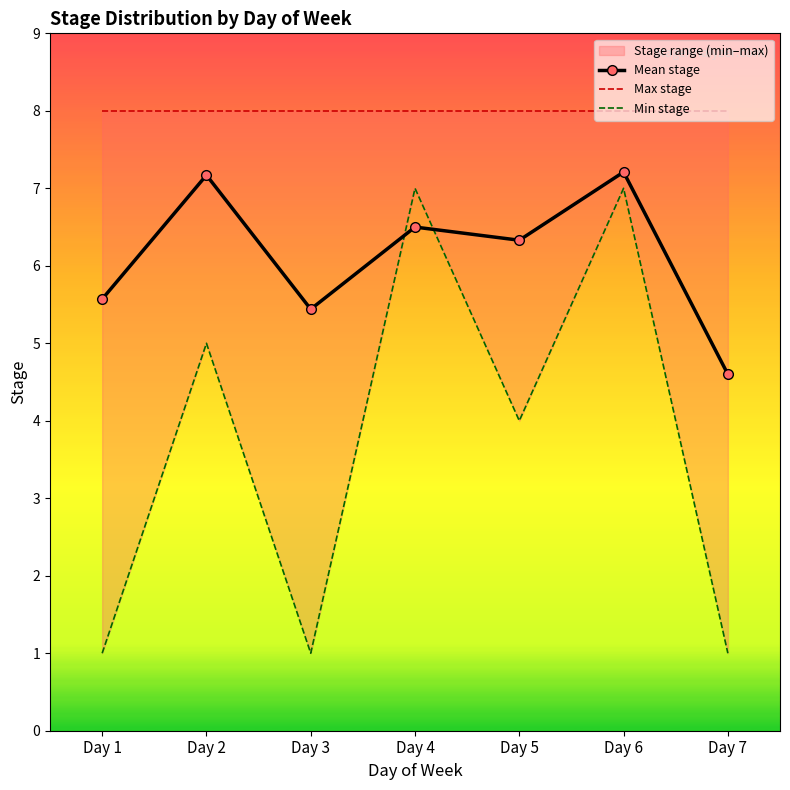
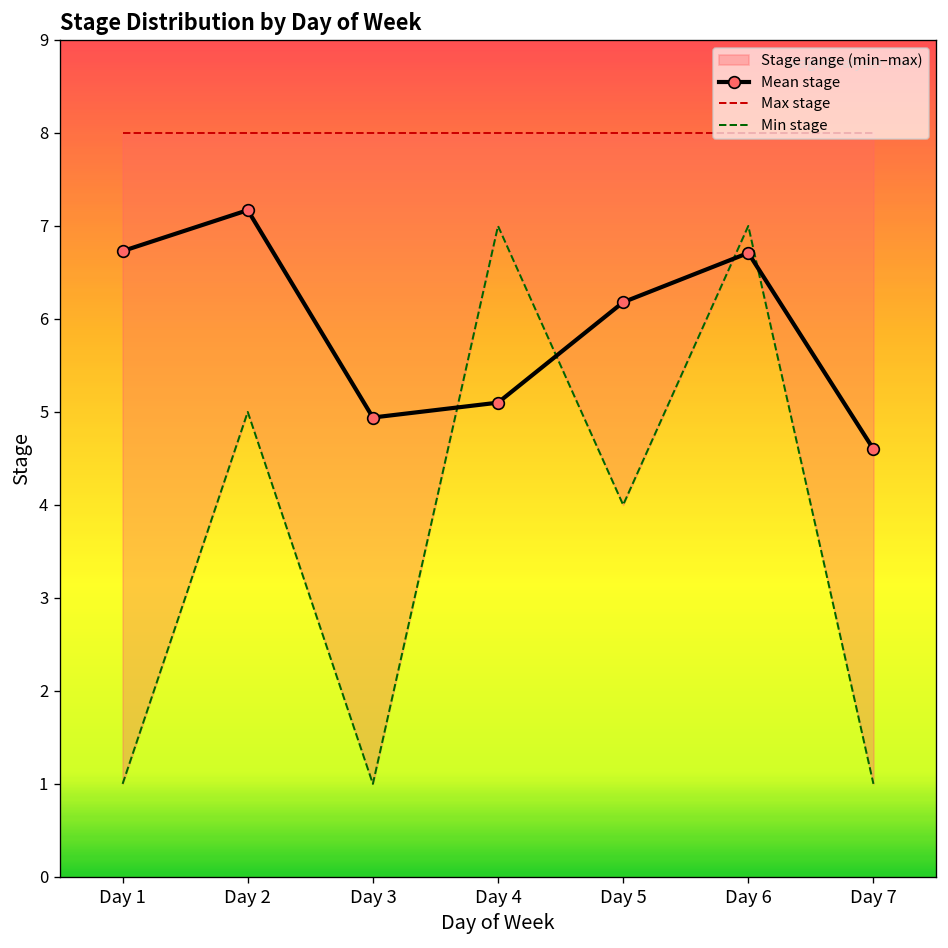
Mean stage, Day 1: 5.6 -> 6.7
Mean stage, Day 3: 5.4 -> 4.9
Mean stage, Day 4: 6.5 -> 5.1
Mean stage, Day 5: 6.3 -> 6.2
Mean stage, Day 6: 7.2 -> 6.7
